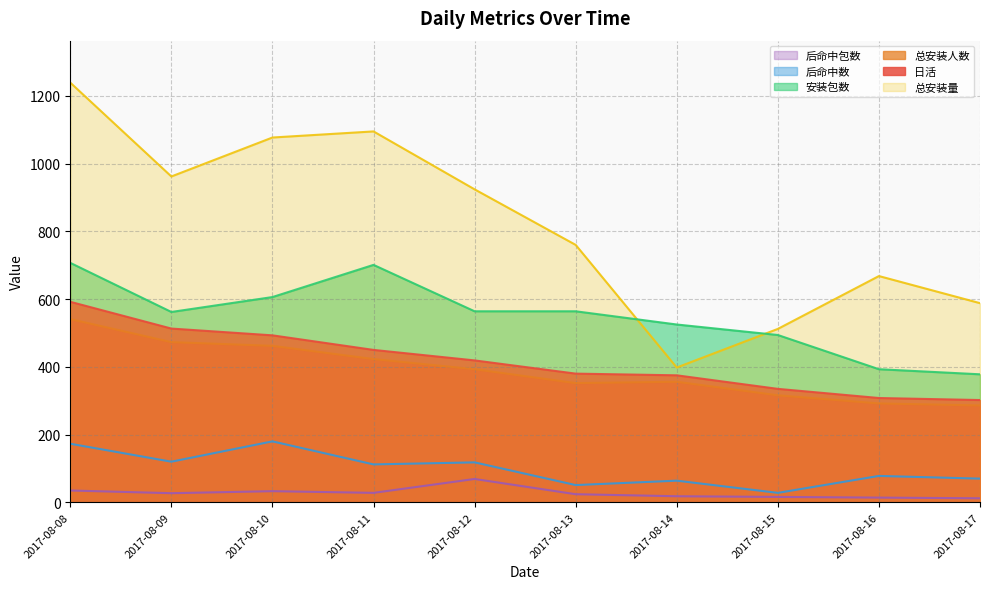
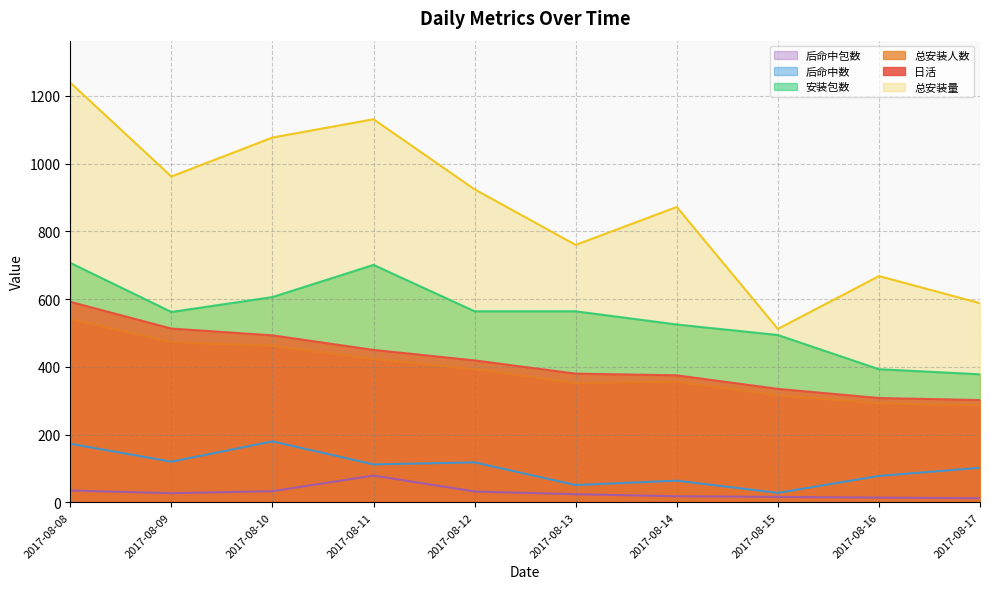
后命中包数, 2017-08-11: 30 -> 80
总安装量, 2017-08-11: 1100 -> 1130
后命中包数, 2017-08-12: 70 -> 30
总安装量, 2017-08-14: 400 -> 870
后命中数, 2017-08-17: 70 -> 100
